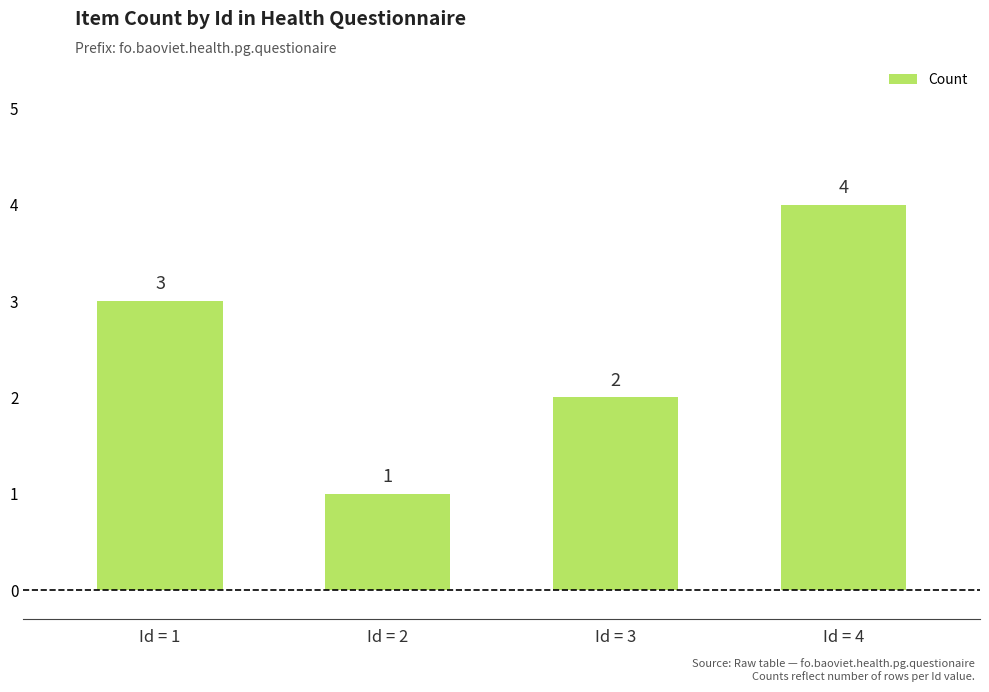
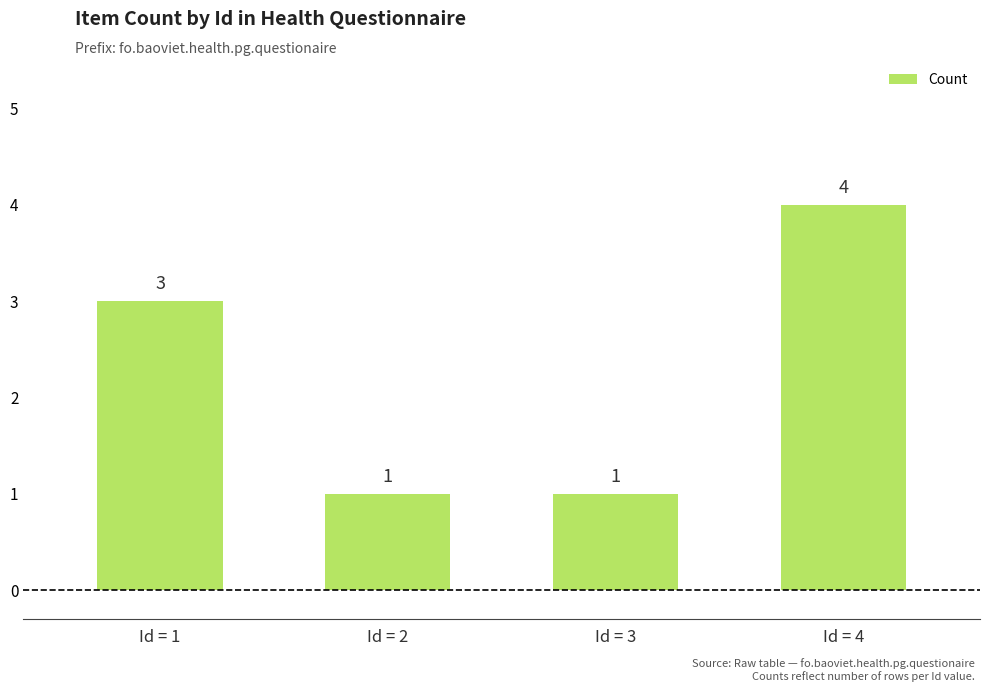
Id = 3: 2 -> 1
